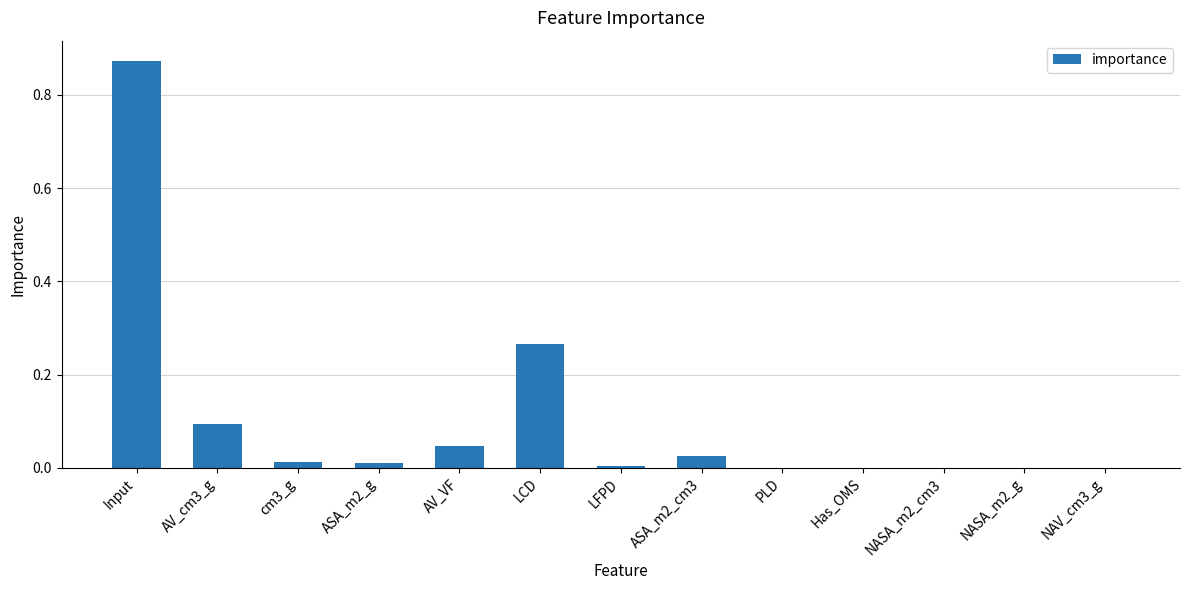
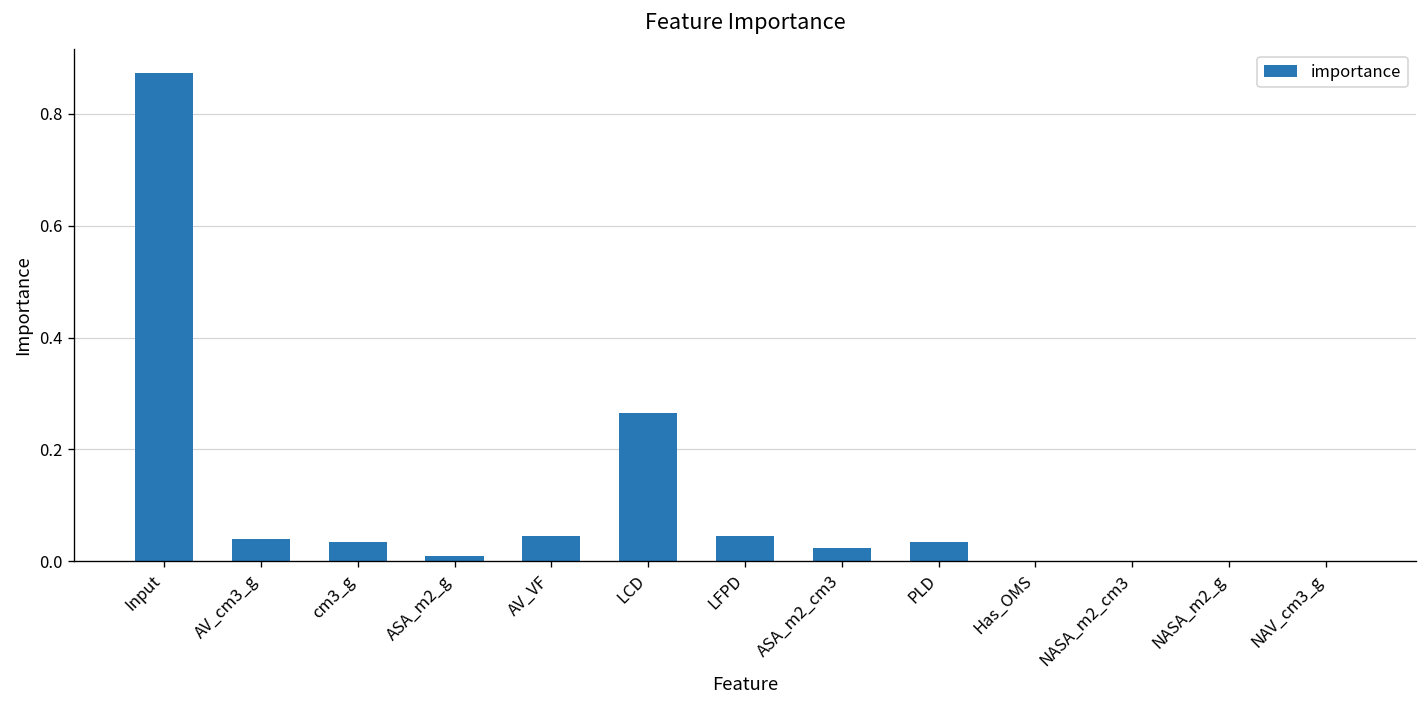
AV_cm3_g: 0.09 -> 0.04
cm3_g: 0.01 -> 0.03
LFPD: 0.00 -> 0.04
PLD: 0.00 -> 0.03
